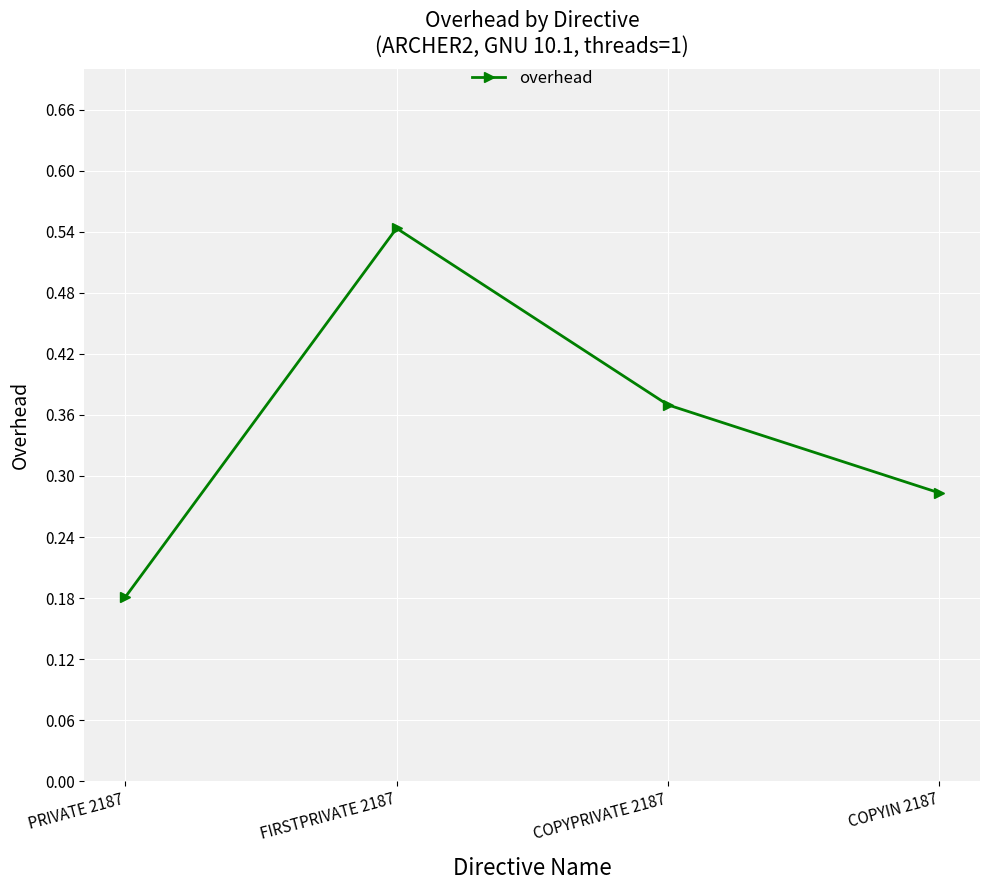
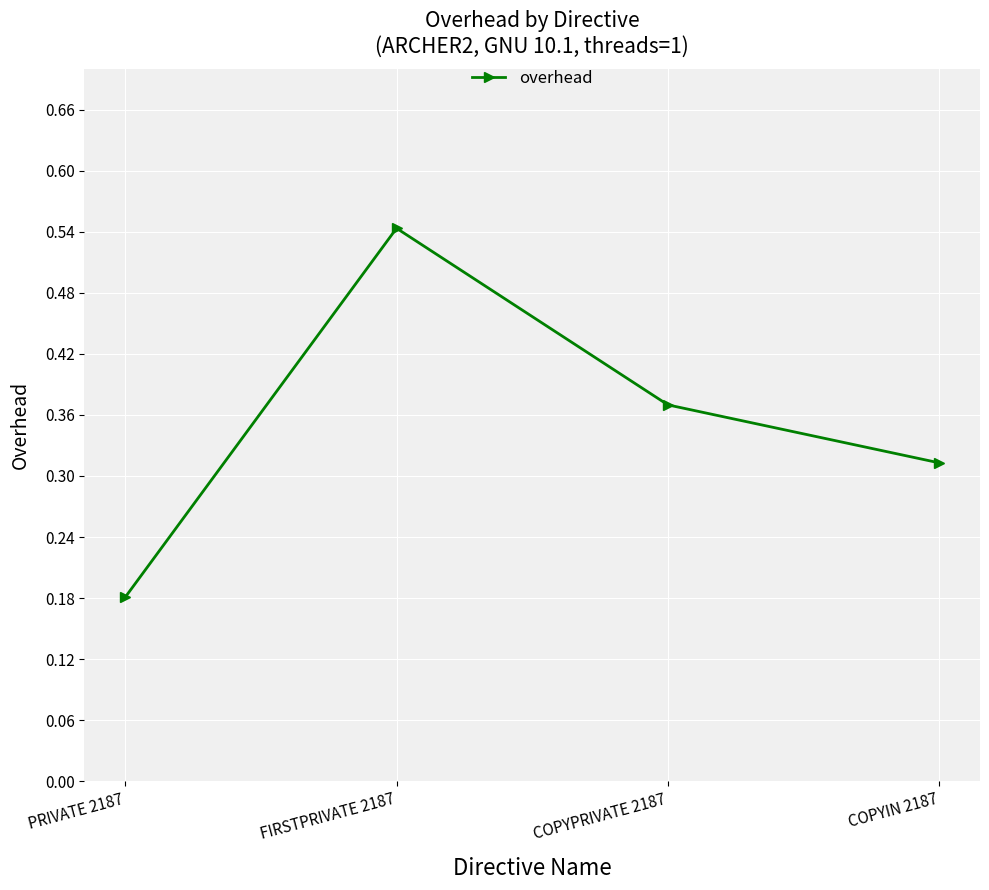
COPYIN 2187: 0.283 -> 0.313
